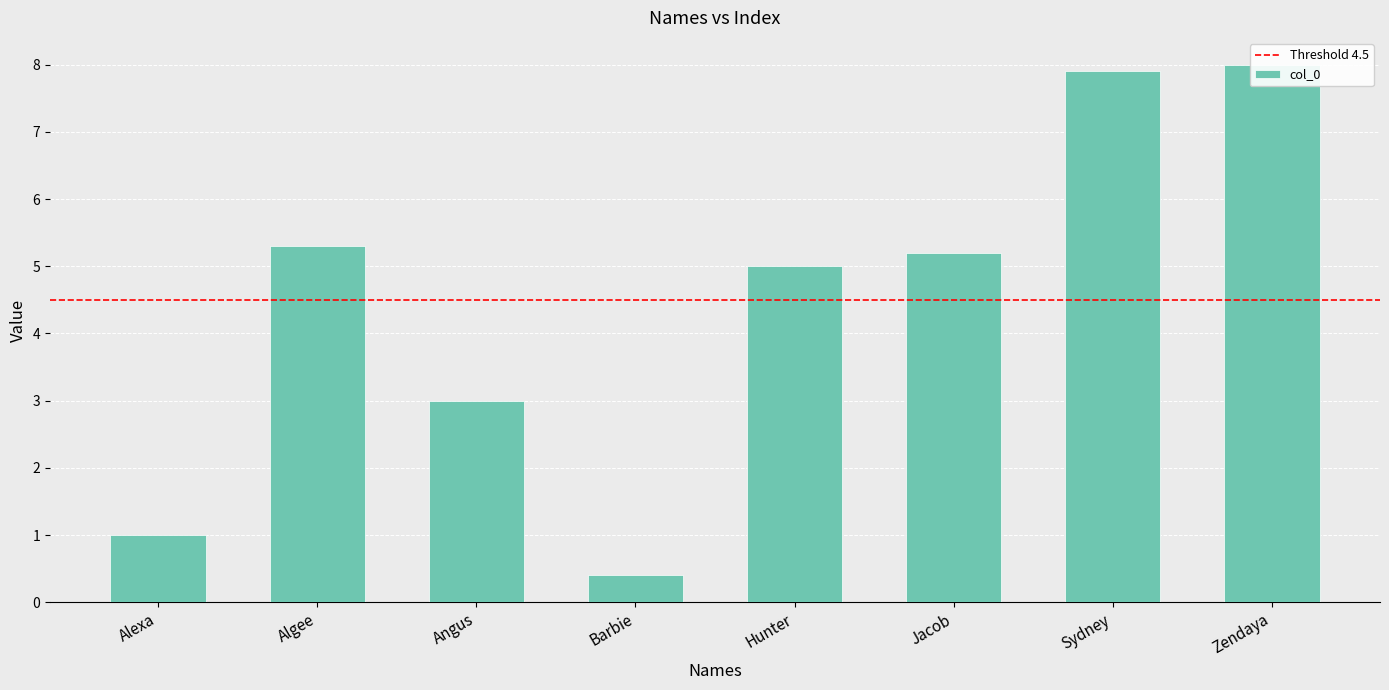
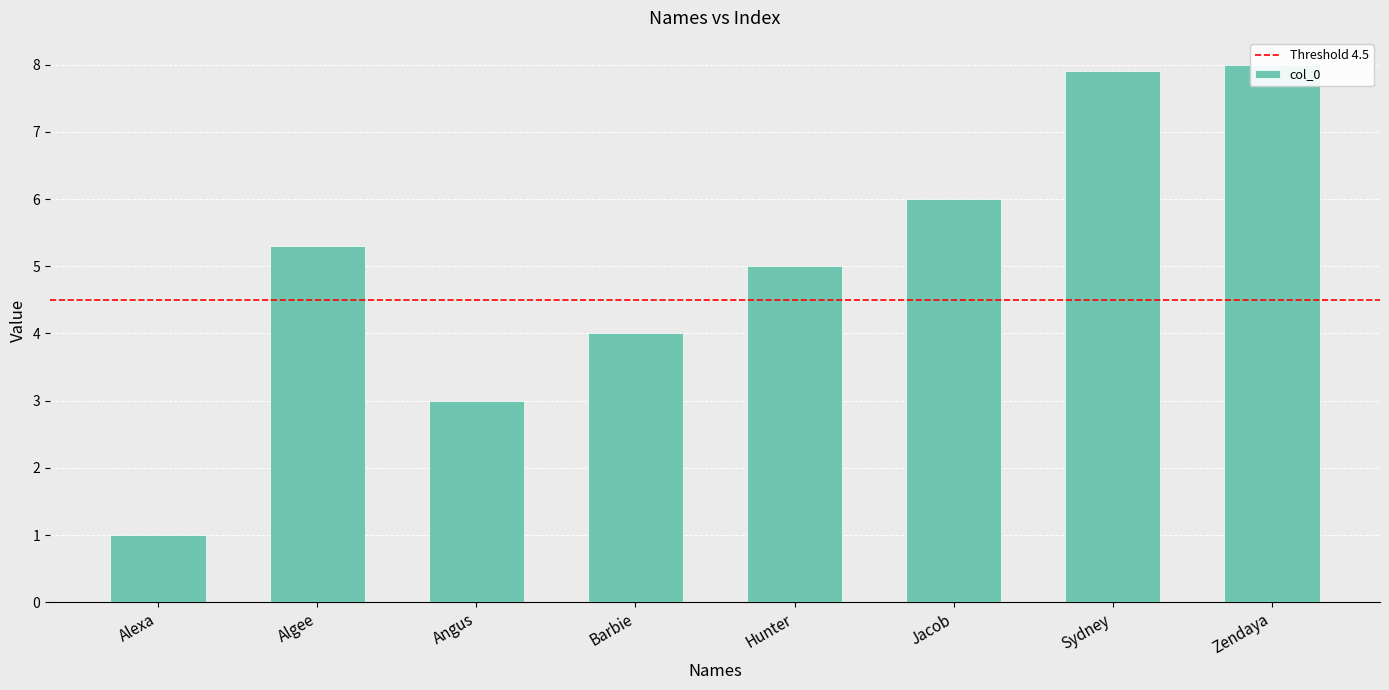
Barbie: 0.4 -> 4.0
Jacob: 5.2 -> 6.0
